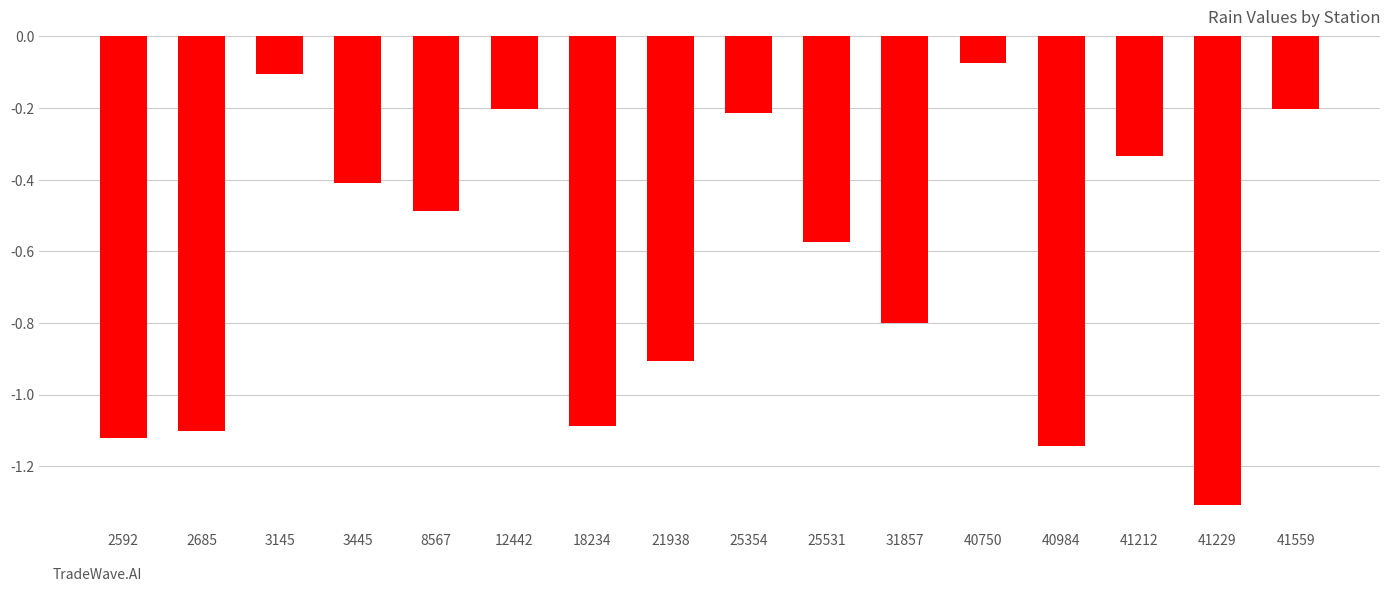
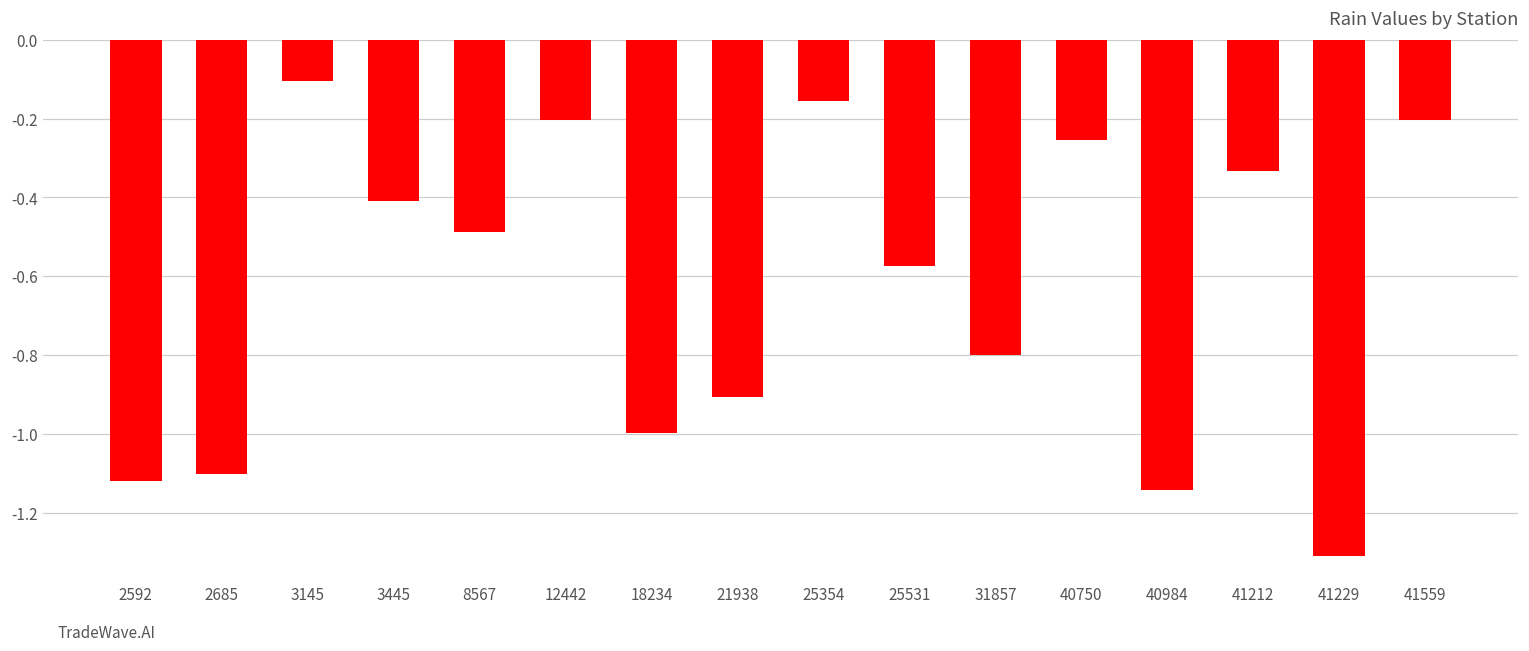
18234: -1.09 -> -1.00
25354: -0.21 -> -0.15
40750: -0.07 -> -0.25
